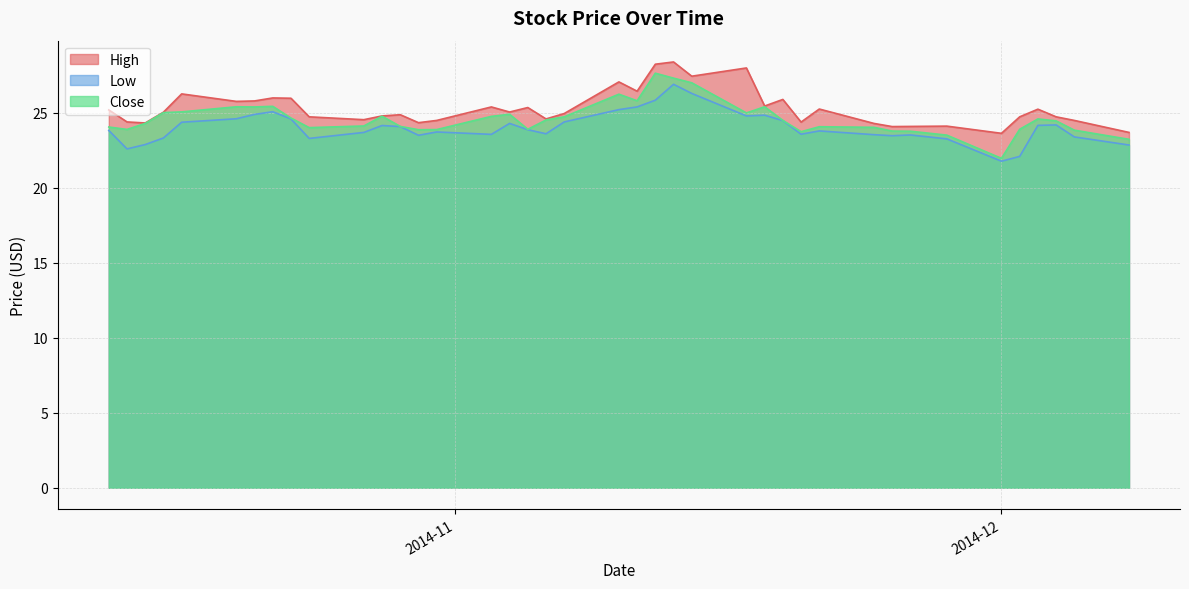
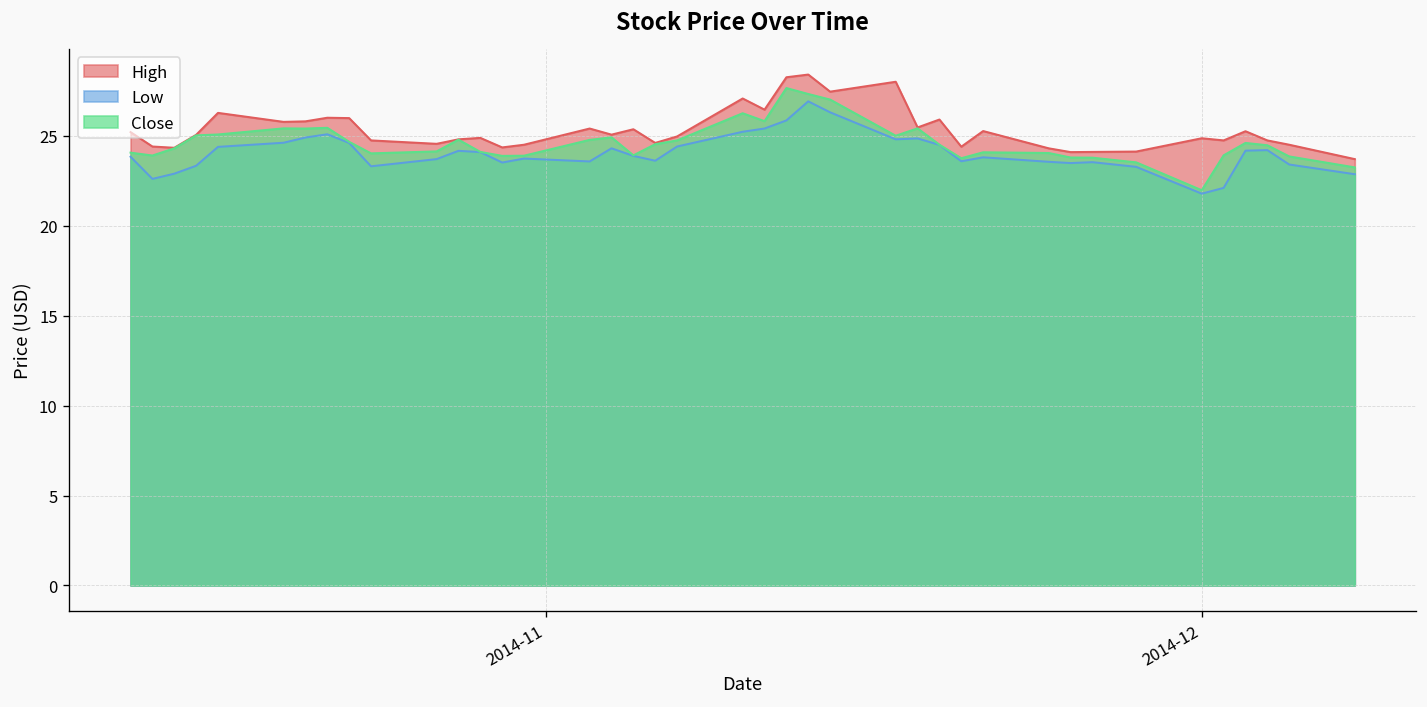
High, 2014-12: 23.6 -> 24.9
